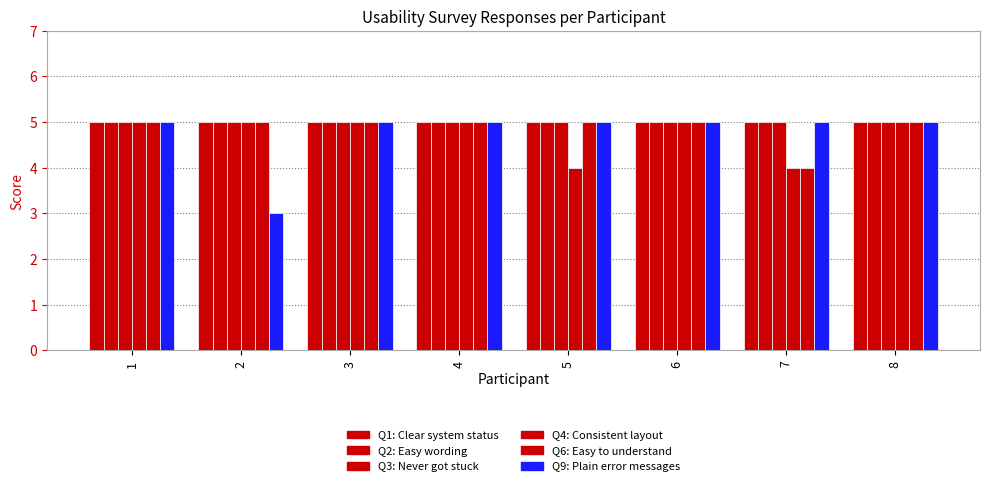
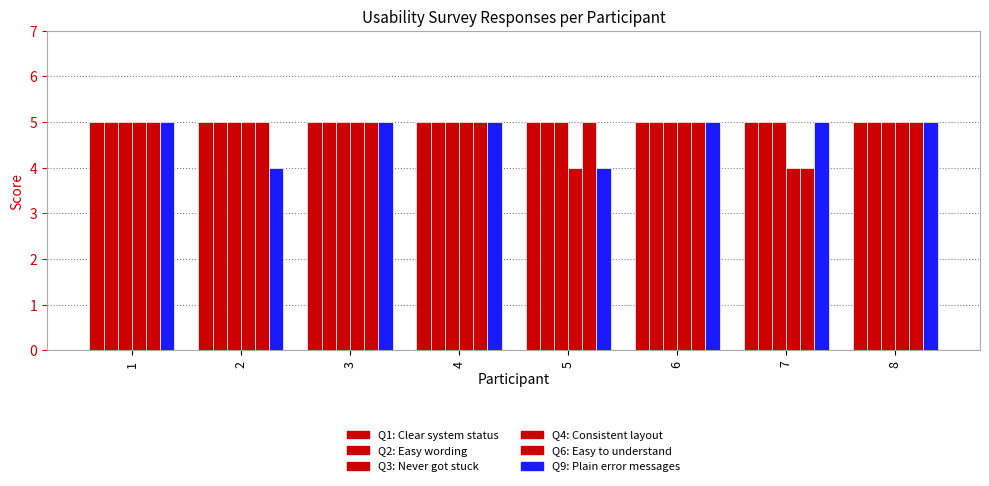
Q9: Plain error messages, 2: 3 -> 4
Q9: Plain error messages, 5: 5 -> 4
